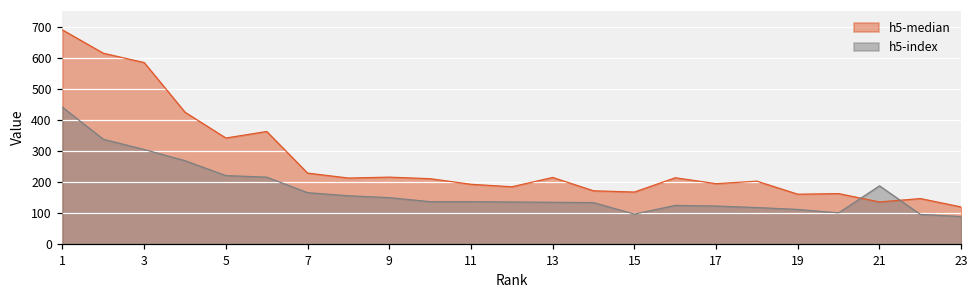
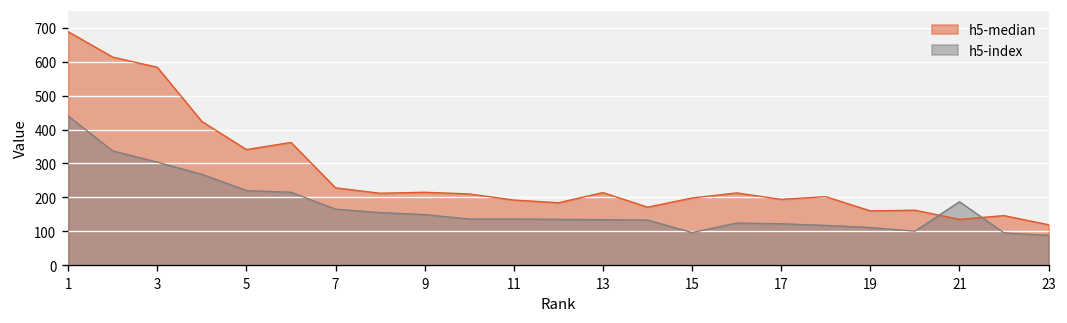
h5-median, 15: 170 -> 200
